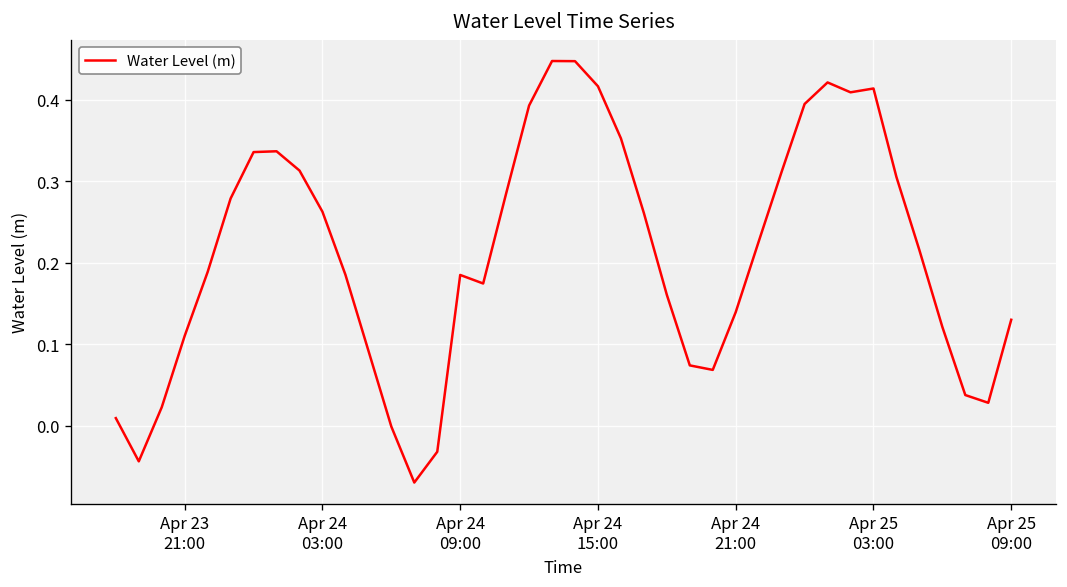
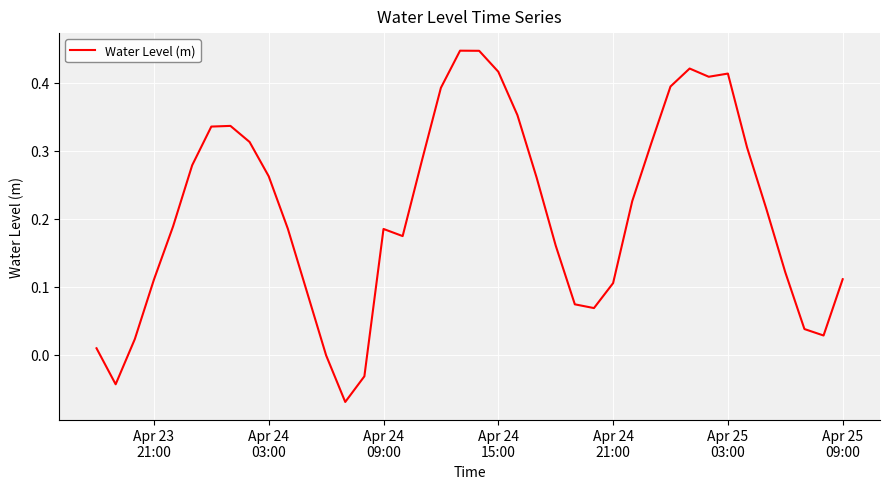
Apr 24 21:00: 0.14 -> 0.11
Apr 25 09:00: 0.13 -> 0.11
